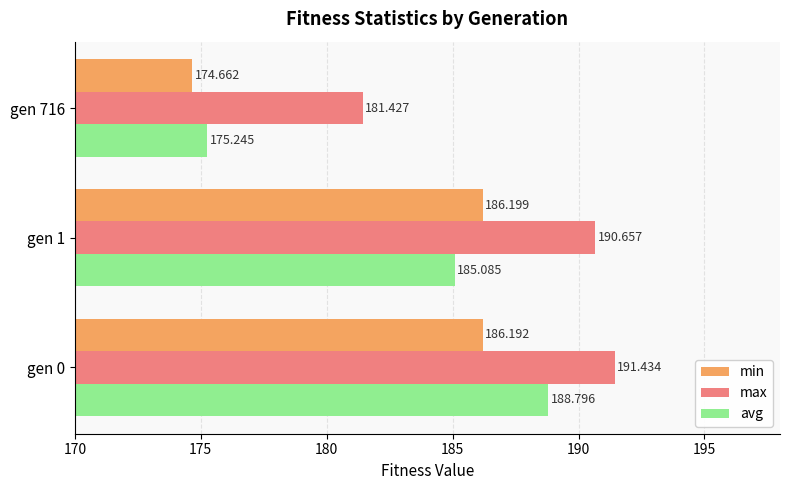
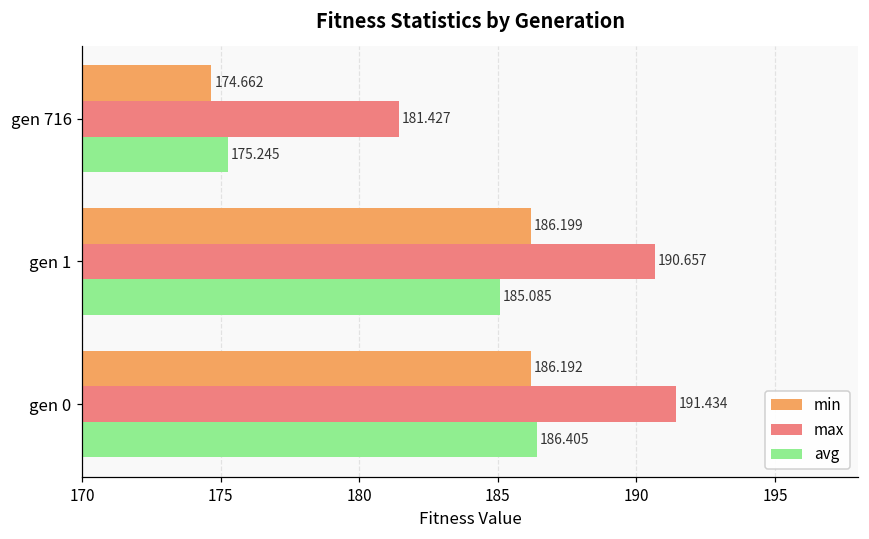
avg, gen 0: 188.796 -> 186.405
